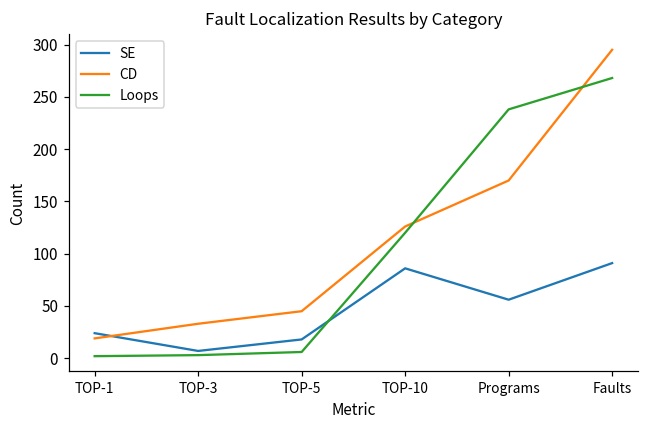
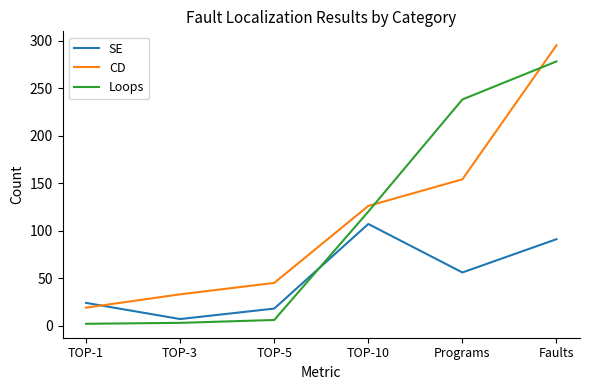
SE, TOP-10: 90 -> 110
CD, Programs: 170 -> 150
Loops, Faults: 270 -> 280
